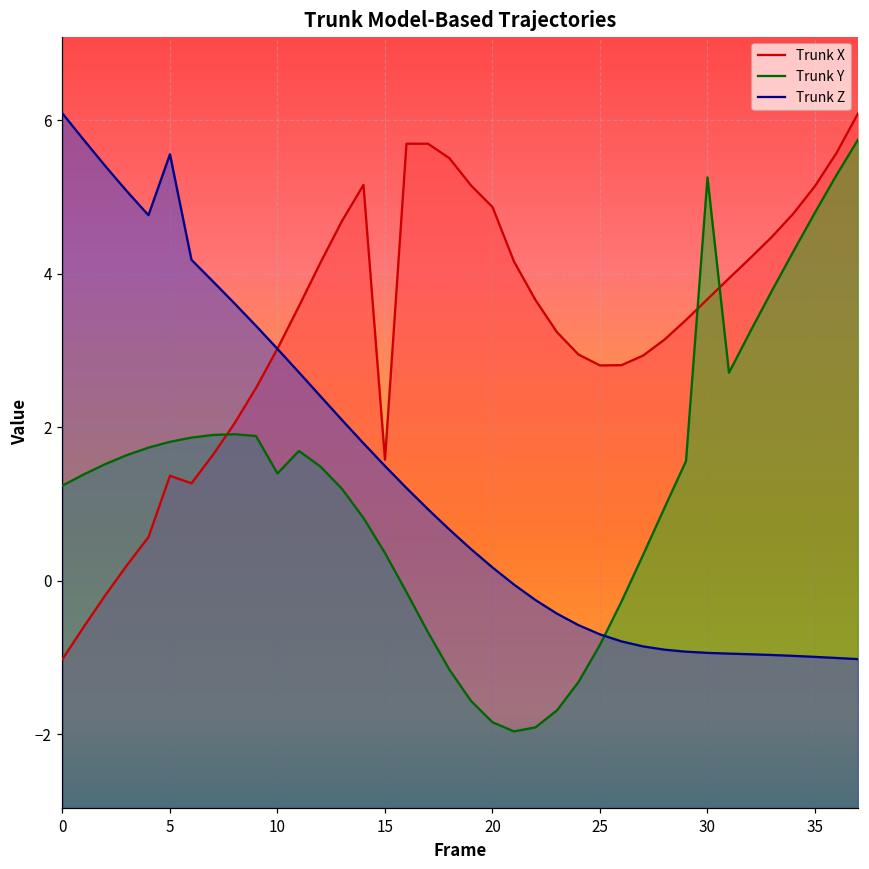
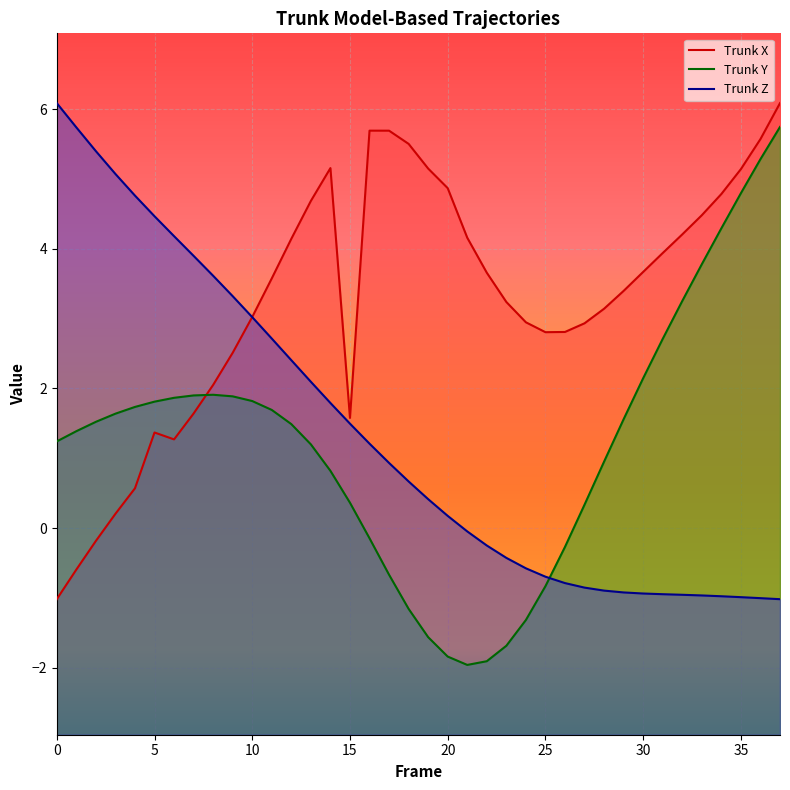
Trunk Z, 5: 5.6 -> 4.5
Trunk Y, 10: 1.4 -> 1.8
Trunk Y, 30: 5.3 -> 2.1
